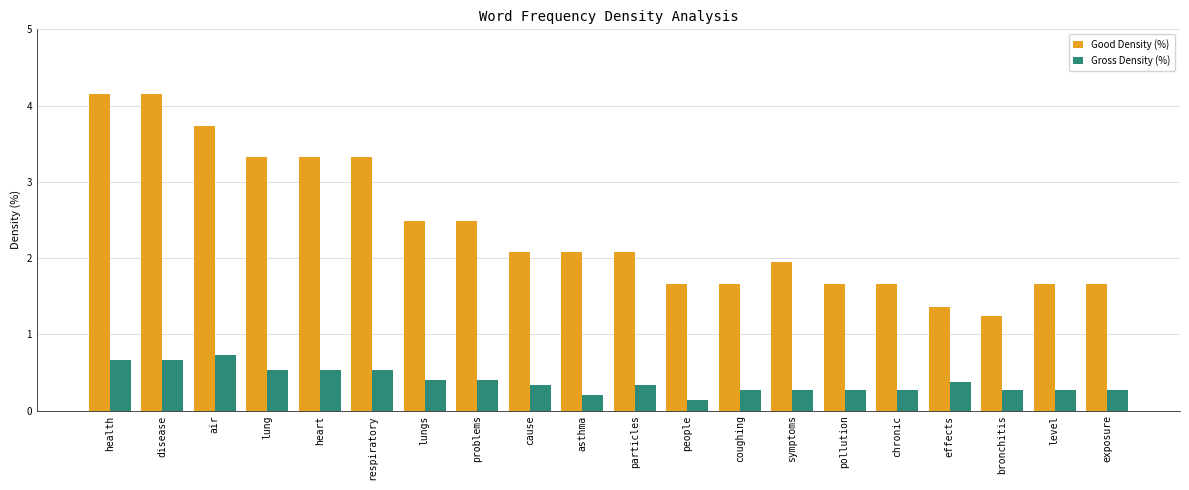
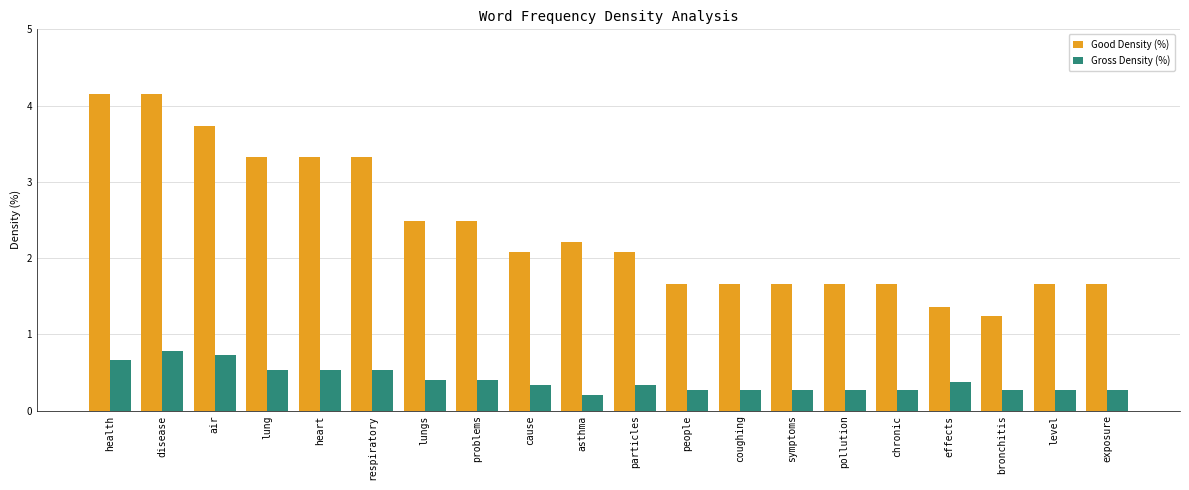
Gross Density (%), disease: 0.7 -> 0.8
Good Density (%), asthma: 2.1 -> 2.2
Gross Density (%), people: 0.1 -> 0.3
Good Density (%), symptoms: 2.0 -> 1.7
